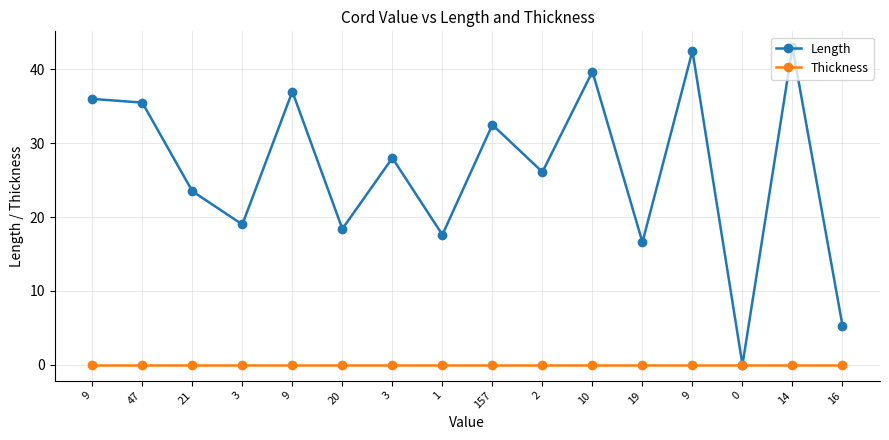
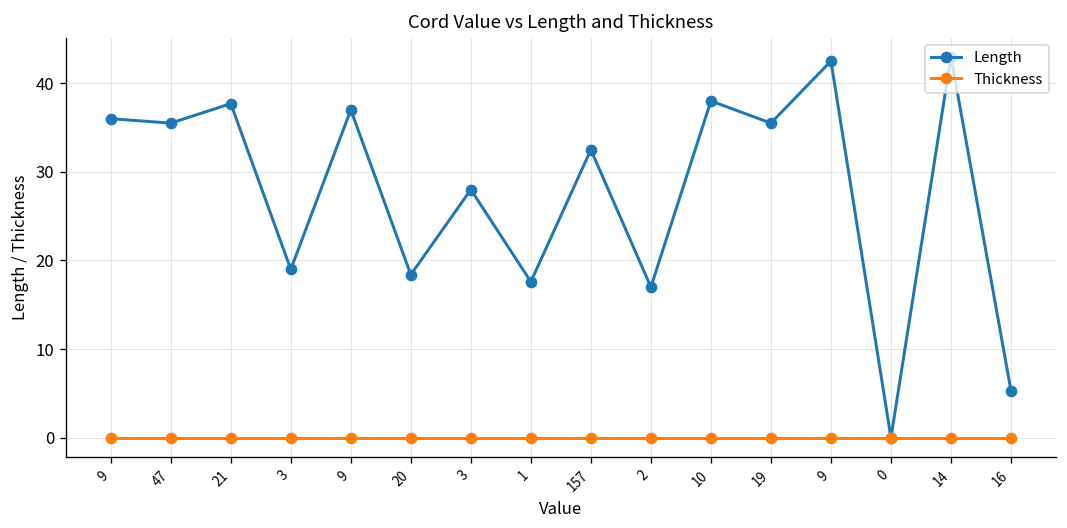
Length, 21: 24 -> 38
Length, 2: 26 -> 17
Length, 10: 40 -> 38
Length, 19: 17 -> 36
